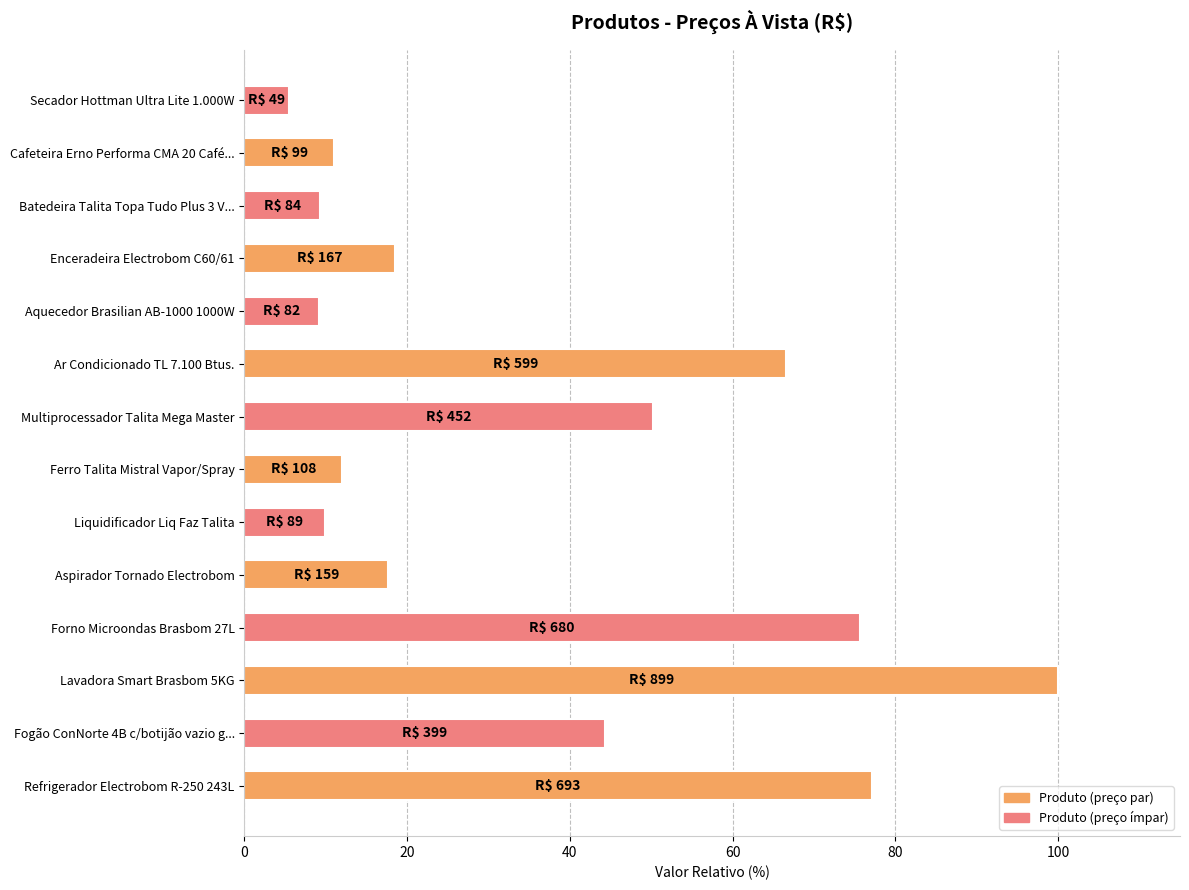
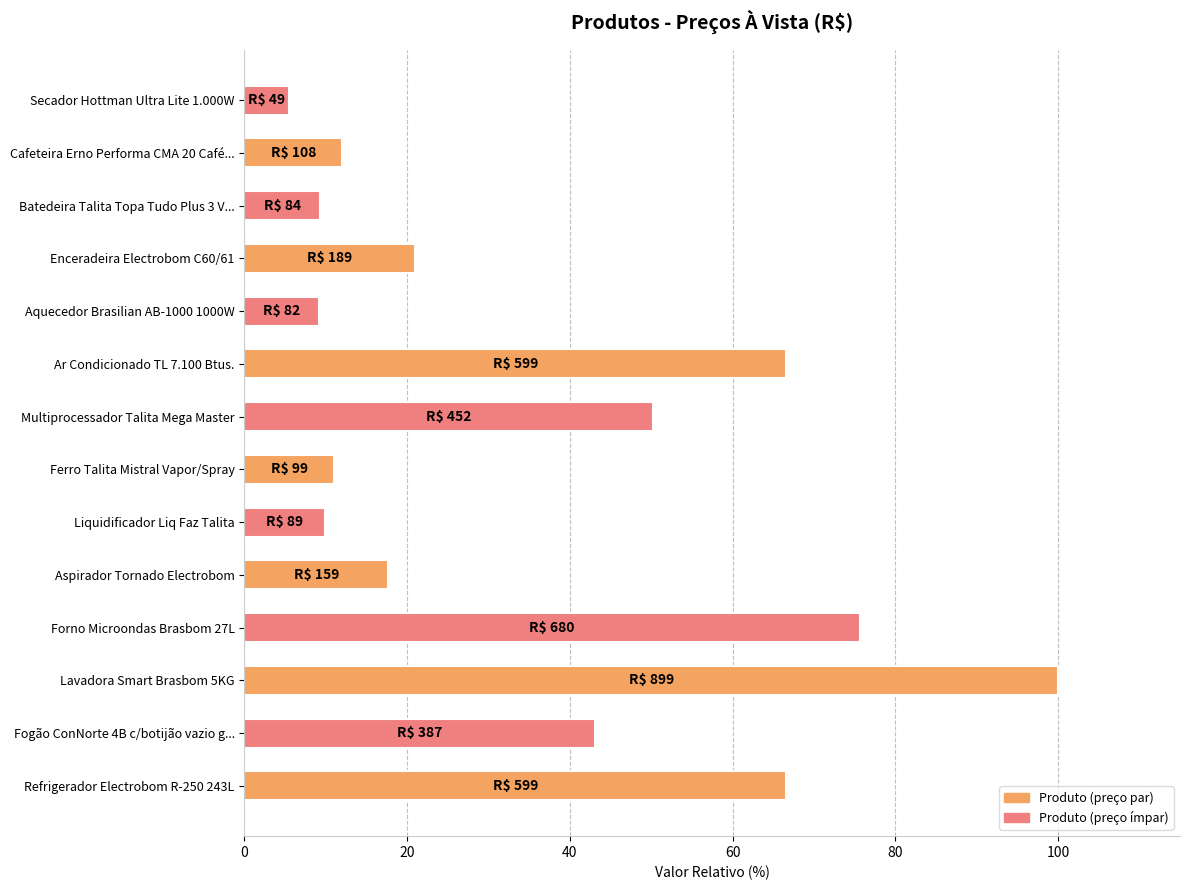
Cafeteira Erno Performa CMA 20 Café...: 99 -> 108
Enceradeira Electrobom C60/61: 167 -> 189
Ferro Talita Mistral Vapor/Spray: 108 -> 99
Fogão ConNorte 4B c/botijão vazio g...: 399 -> 387
Refrigerador Electrobom R-250 243L: 693 -> 599
